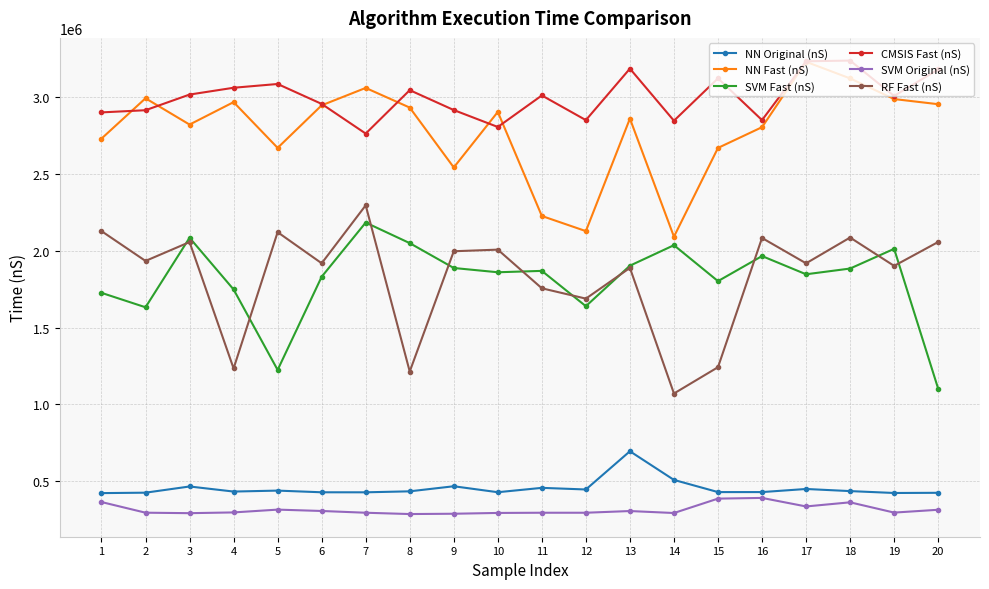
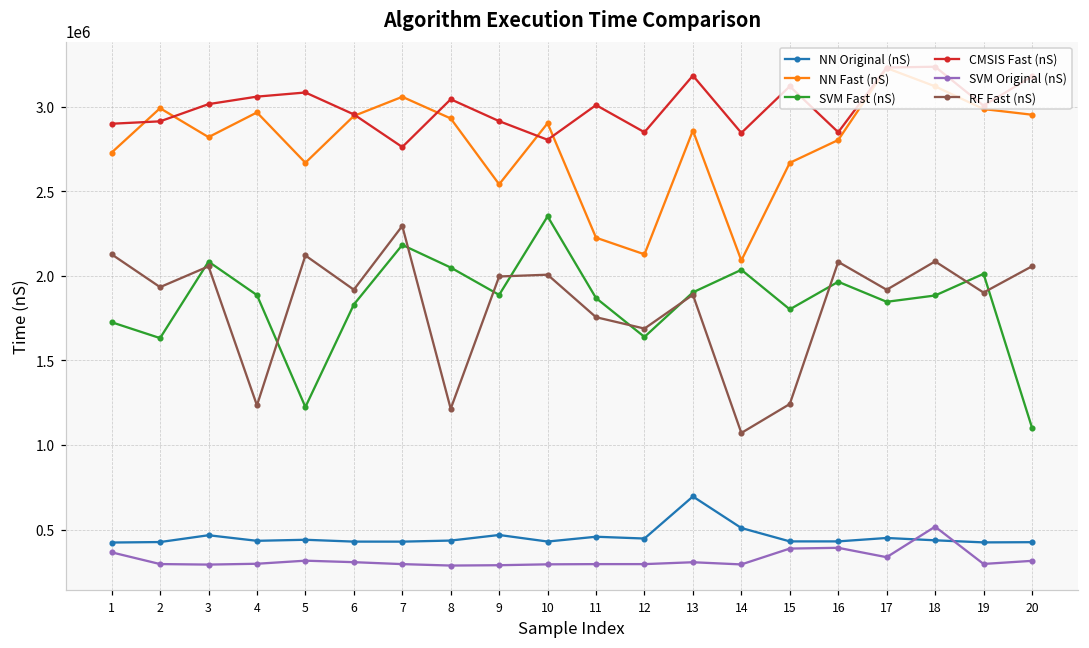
SVM Fast (nS), 4: 1750000 -> 1890000
SVM Fast (nS), 10: 1860000 -> 2350000
SVM Original (nS), 18: 360000 -> 520000
